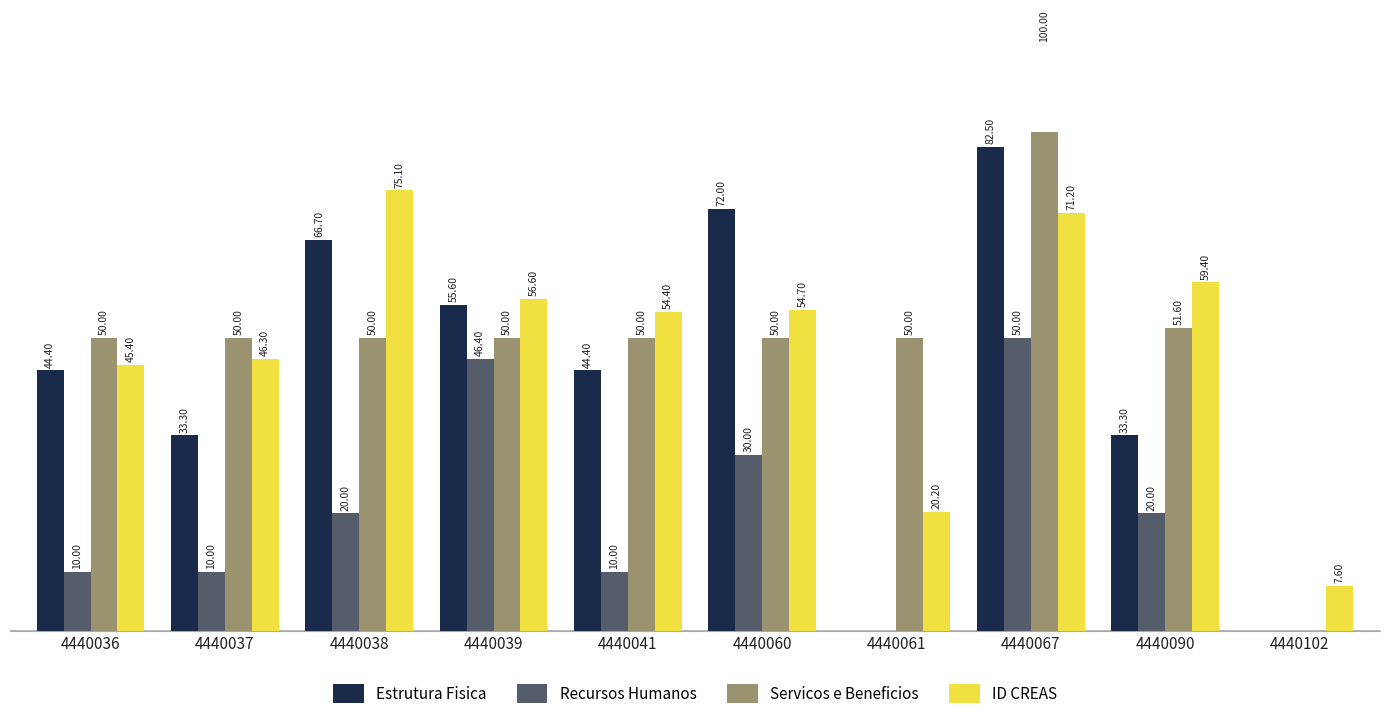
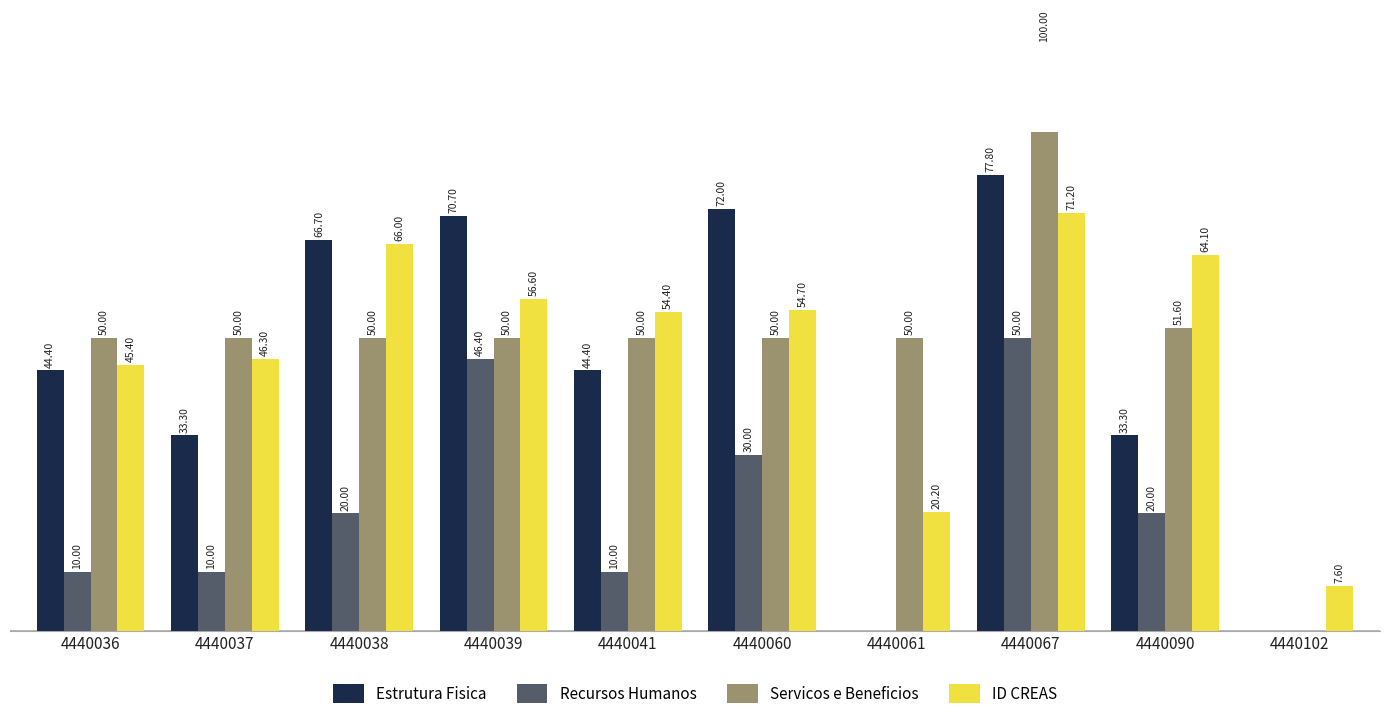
ID CREAS, 4440038: 75.10 -> 66.00
Estrutura Fisica, 4440039: 55.60 -> 70.70
Estrutura Fisica, 4440067: 82.50 -> 77.80
ID CREAS, 4440090: 59.40 -> 64.10
